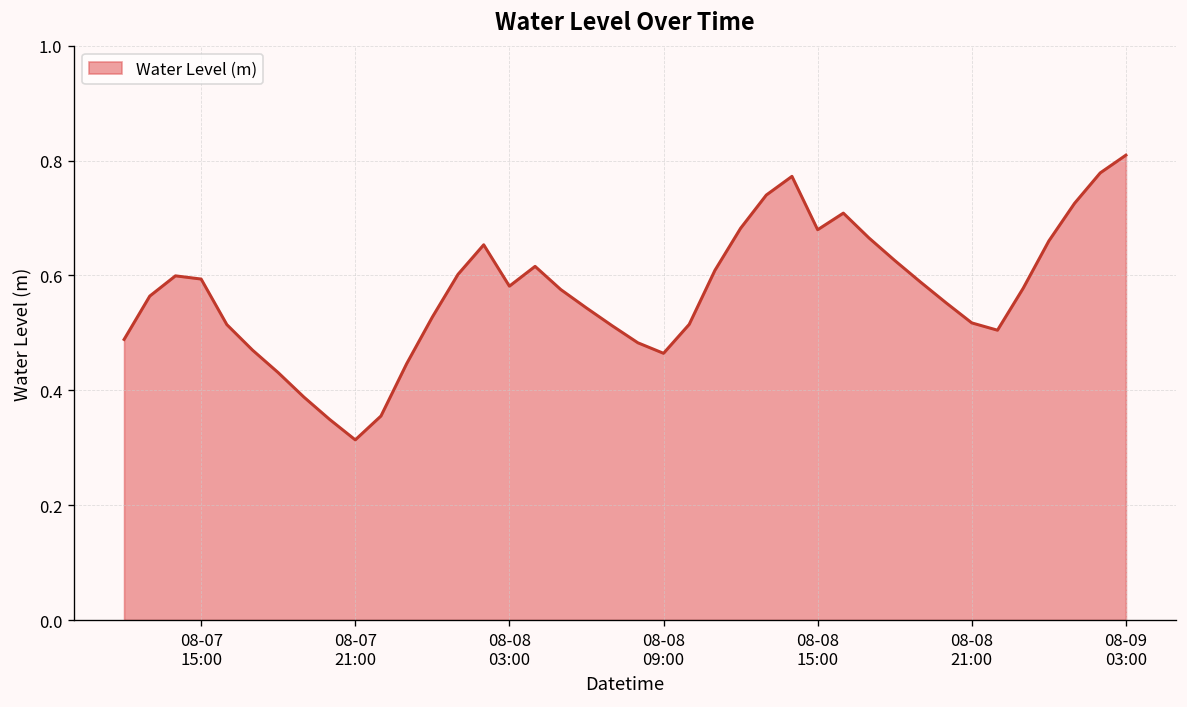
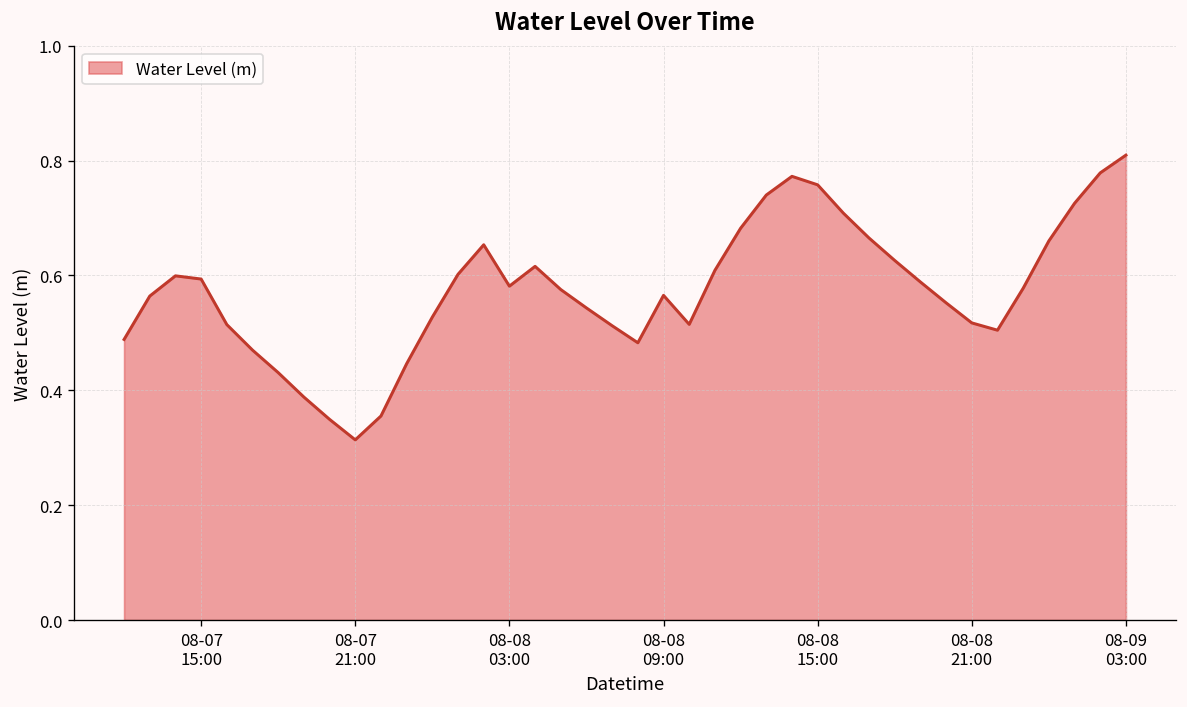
08-08 09:00: 0.46 -> 0.57
08-08 15:00: 0.68 -> 0.76
